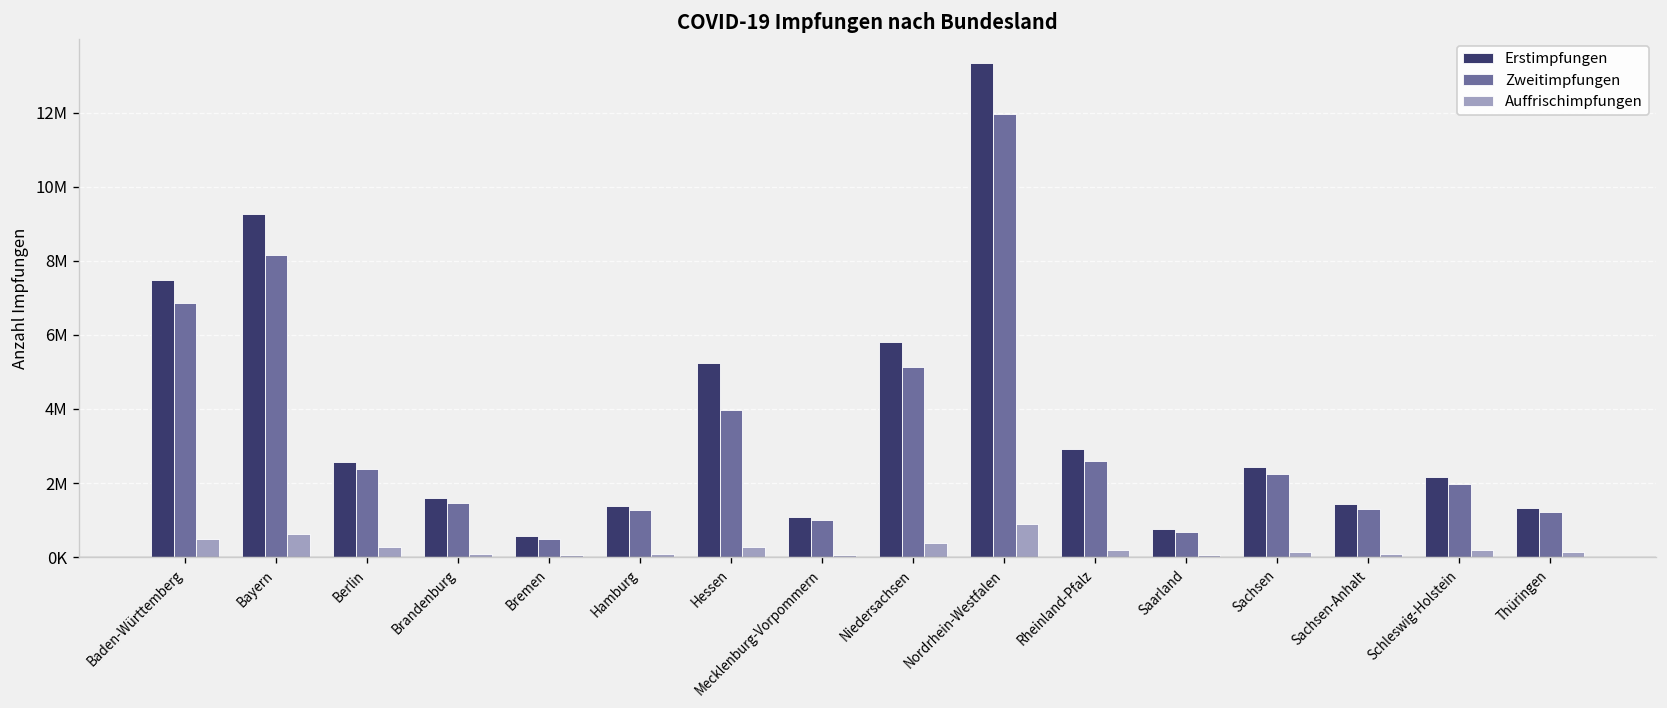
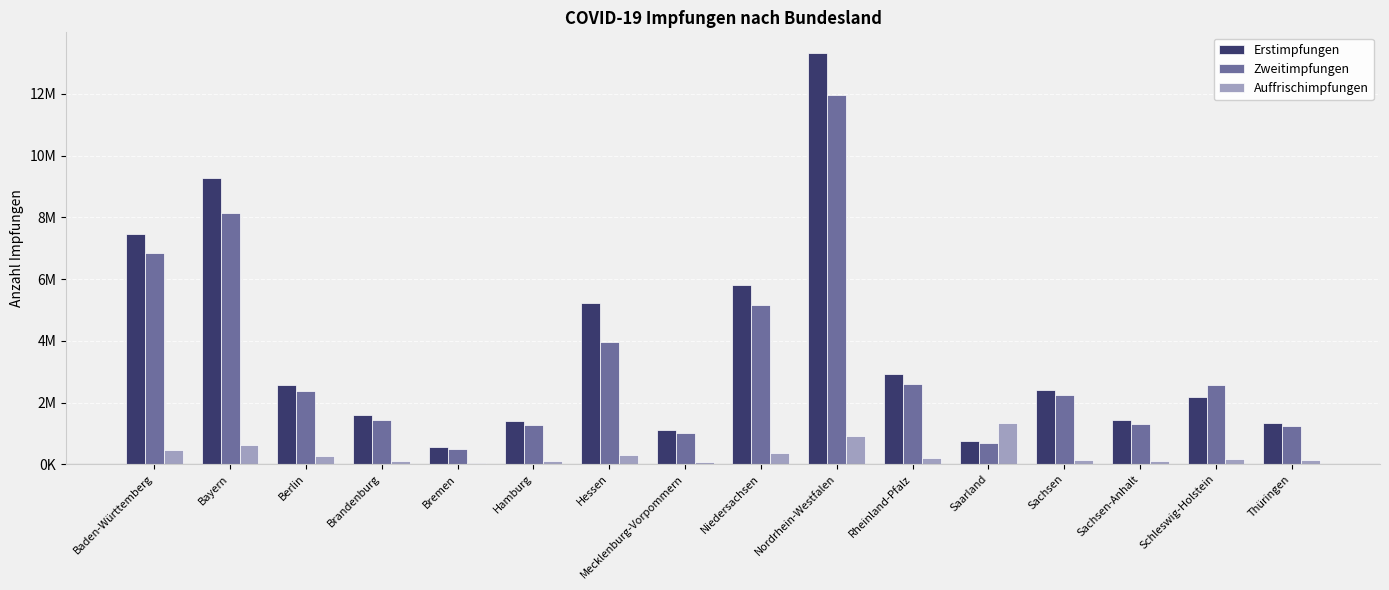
Auffrischimpfungen, Saarland: 100000 -> 1300000
Zweitimpfungen, Schleswig-Holstein: 2000000 -> 2600000
